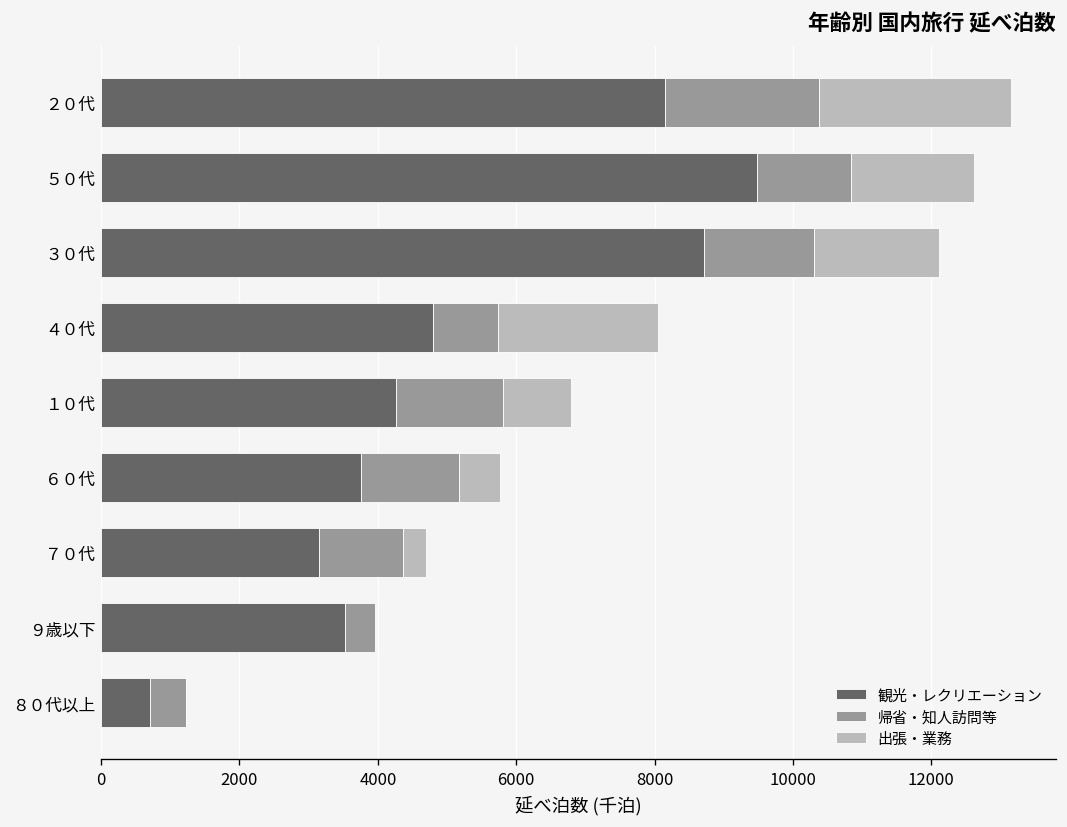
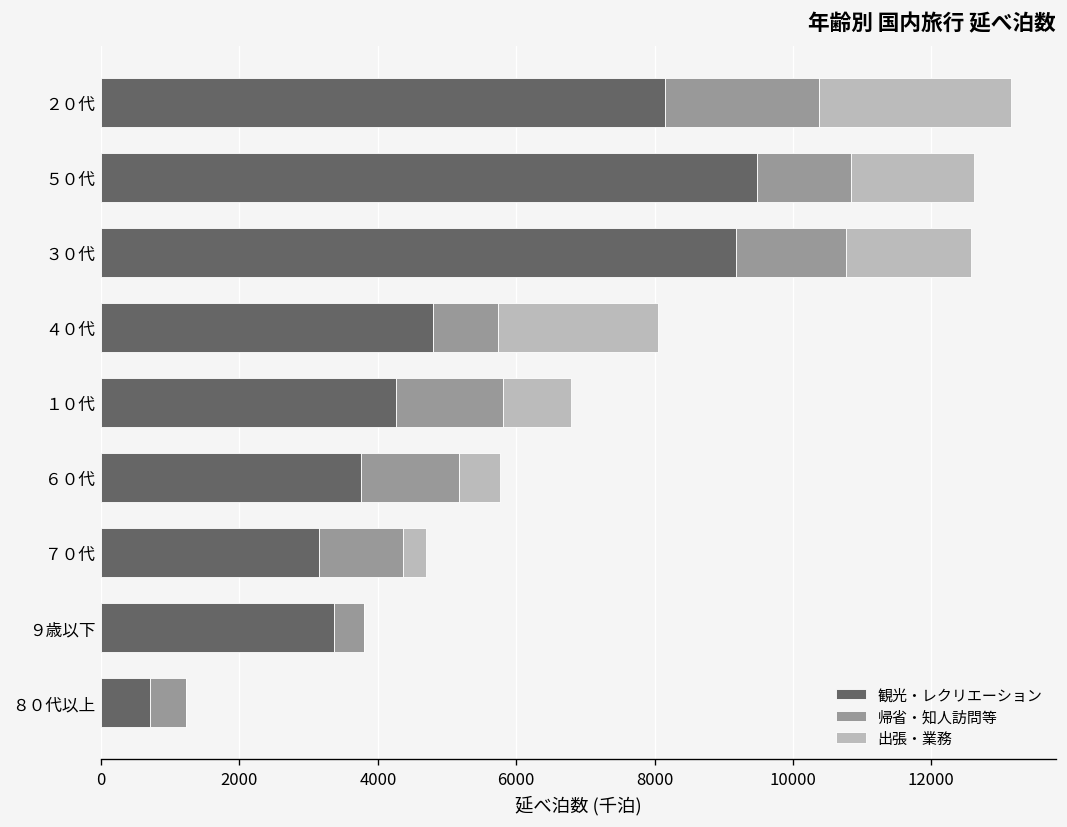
観光・レクリエーション, ３０代: 8700 -> 9200
観光・レクリエーション, ９歳以下: 3500 -> 3400
